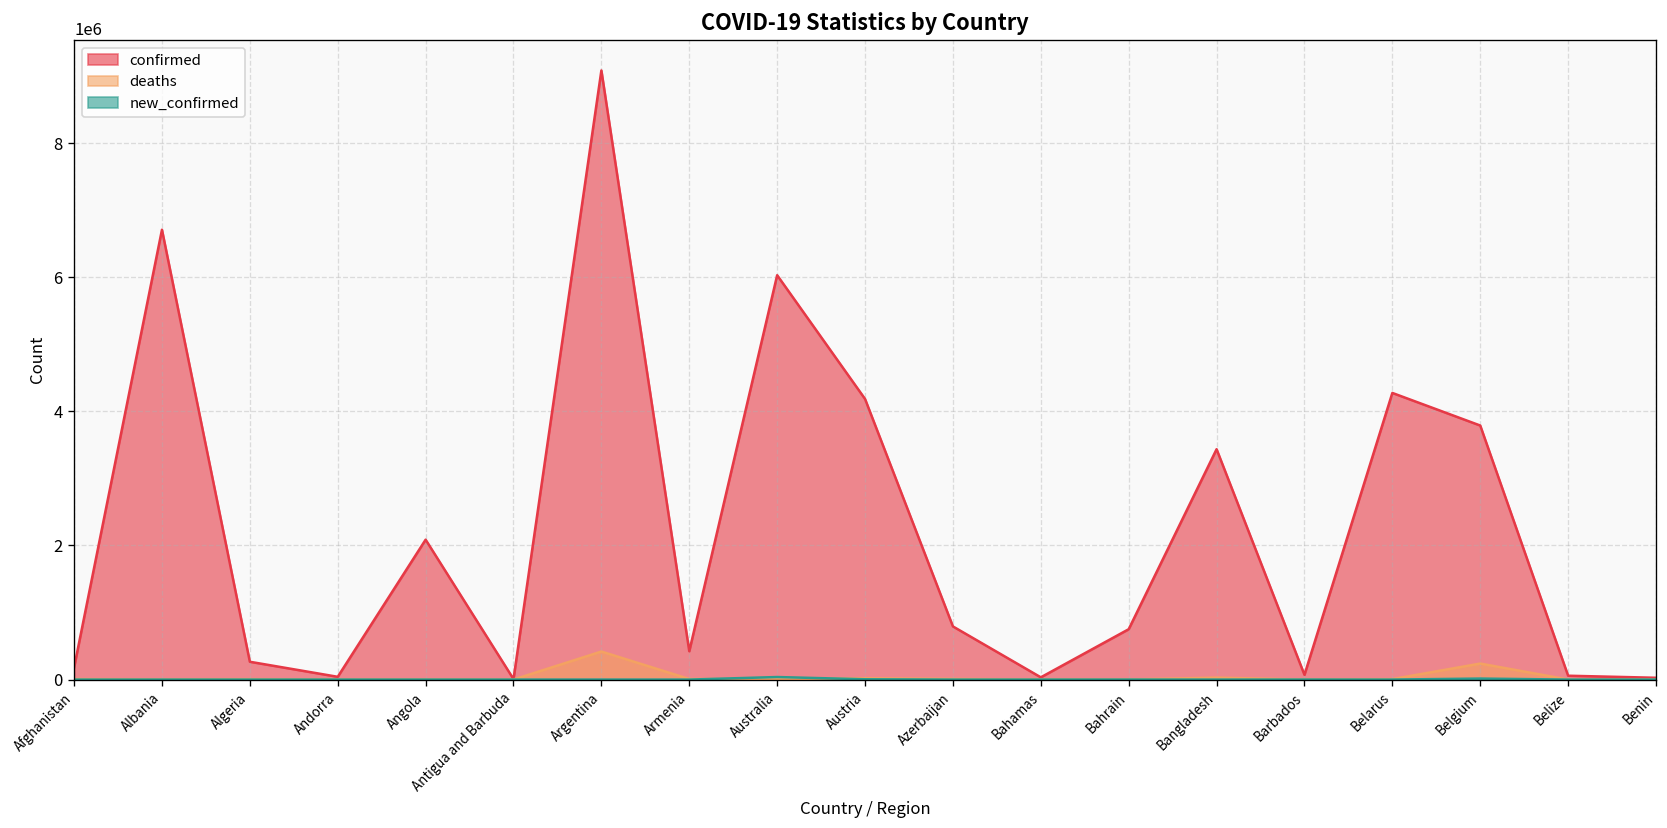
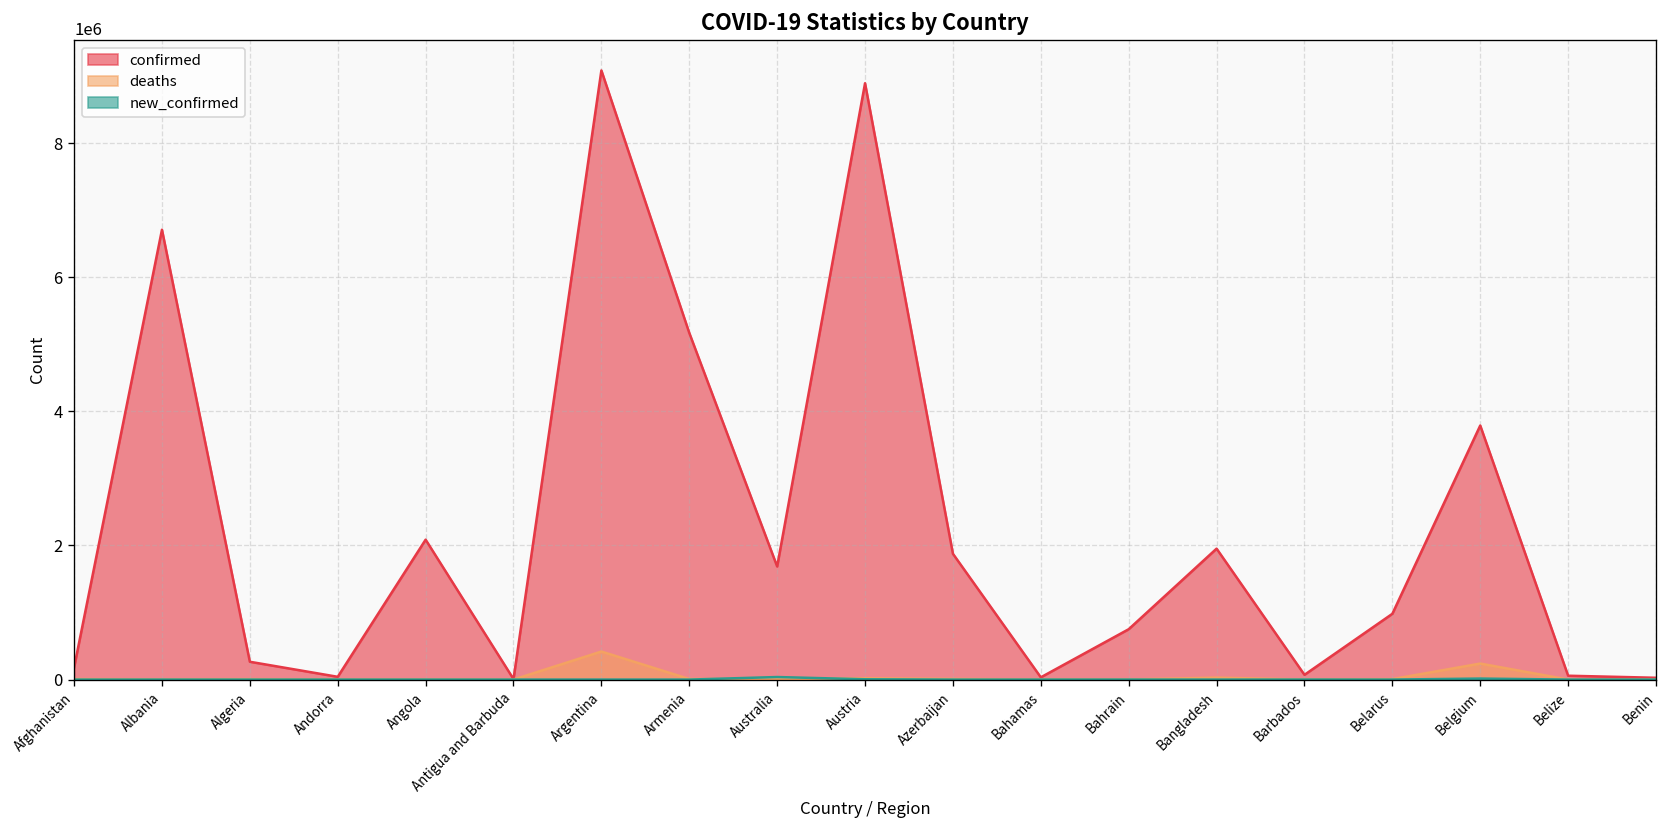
confirmed, Armenia: 400000 -> 5200000
confirmed, Australia: 6000000 -> 1700000
confirmed, Austria: 4200000 -> 8900000
confirmed, Azerbaijan: 800000 -> 1900000
confirmed, Bangladesh: 3400000 -> 2000000
confirmed, Belarus: 4300000 -> 1000000
